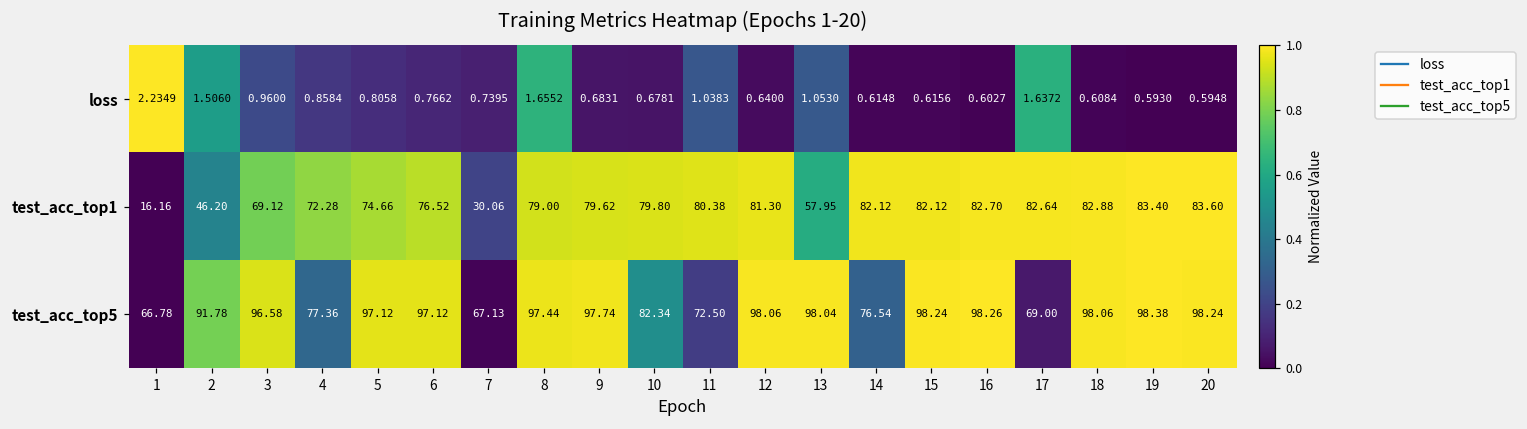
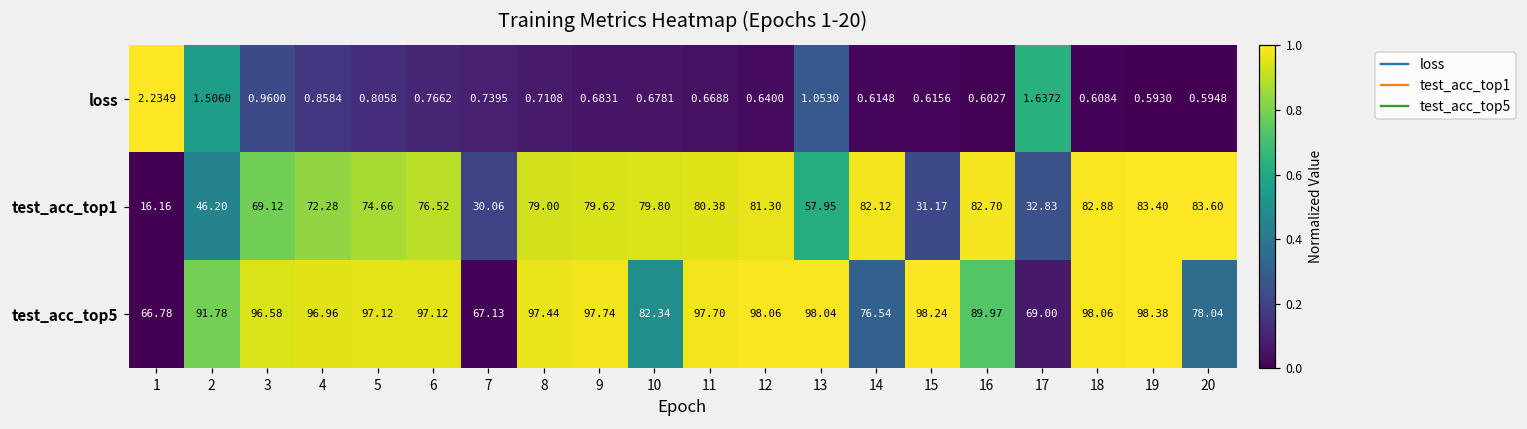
loss, 8: 1.6552 -> 0.7108
loss, 11: 1.0383 -> 0.6688
test_acc_top1, 15: 82.12 -> 31.17
test_acc_top1, 17: 82.64 -> 32.83
test_acc_top5, 4: 77.36 -> 96.96
test_acc_top5, 11: 72.50 -> 97.70
test_acc_top5, 16: 98.26 -> 89.97
test_acc_top5, 20: 98.24 -> 78.04
